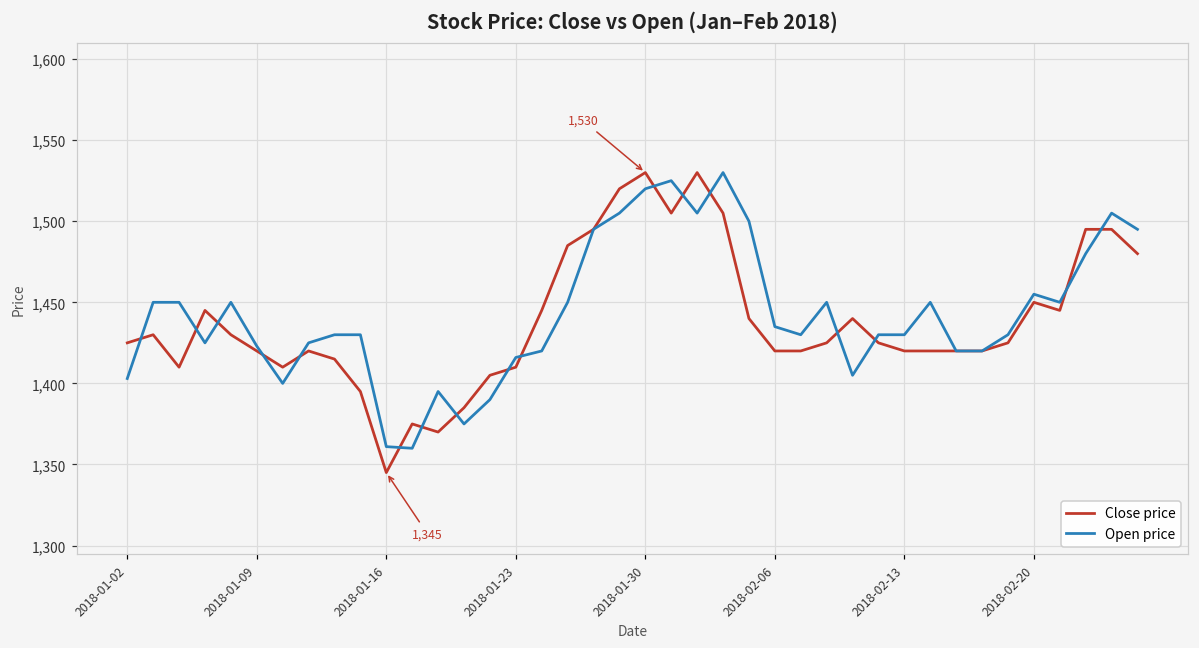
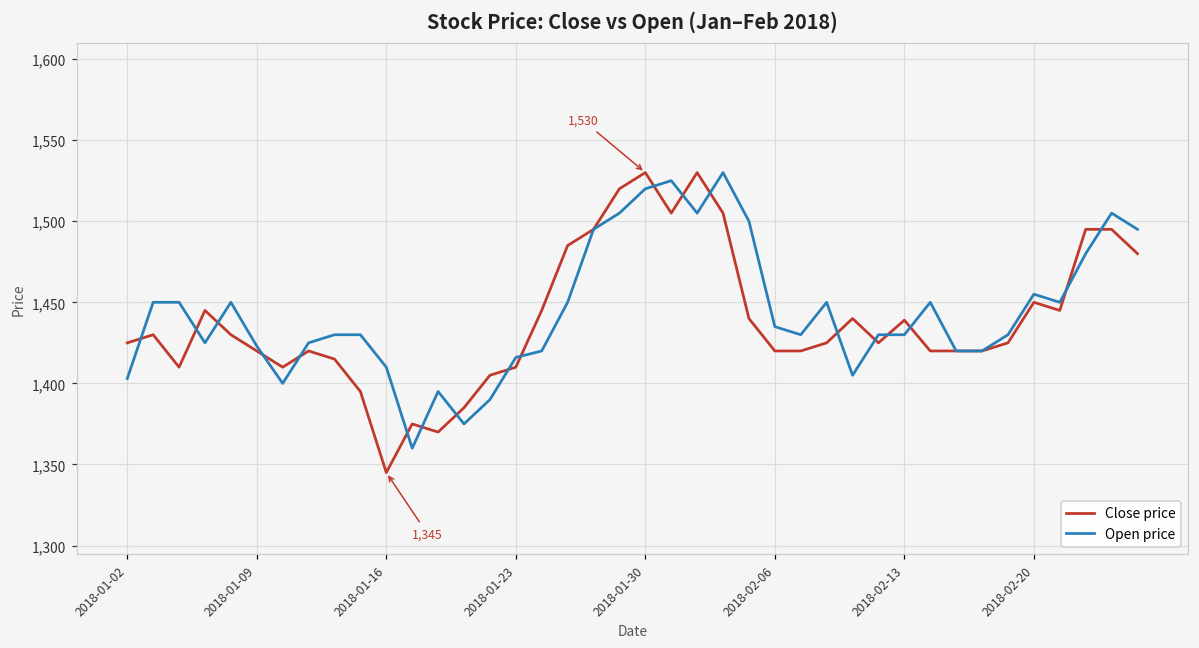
Open price, 2018-01-16: 1,361 -> 1,410
Close price, 2018-02-13: 1,420 -> 1,439
